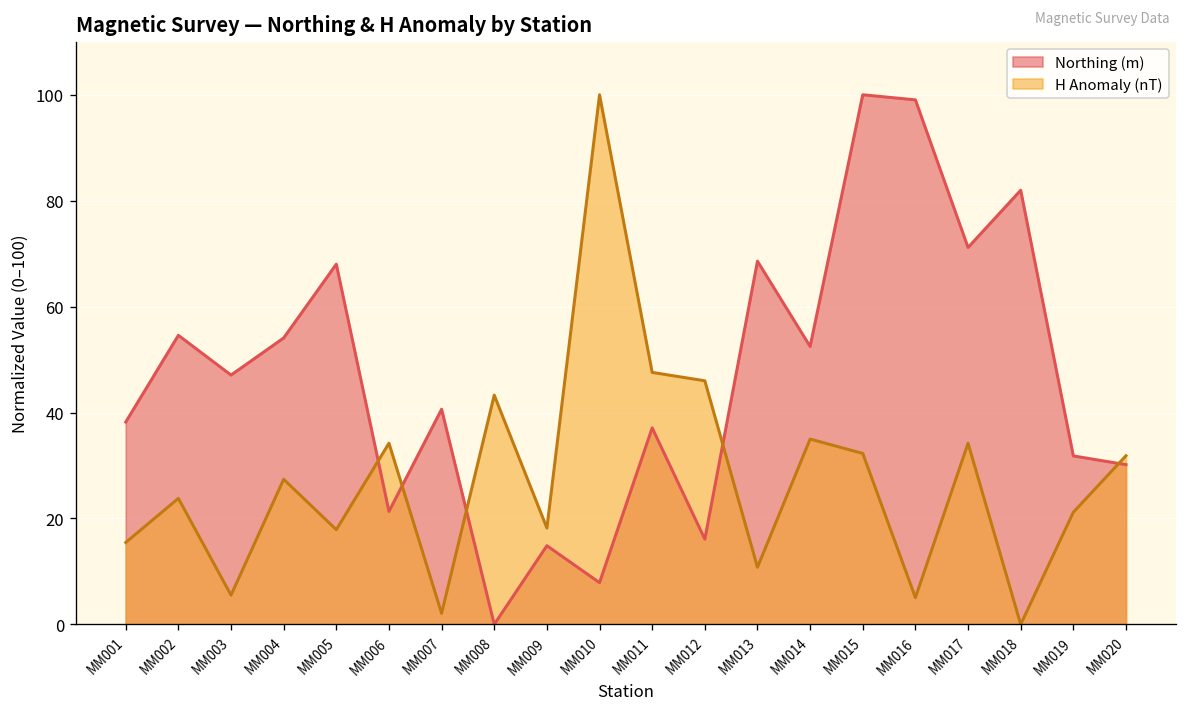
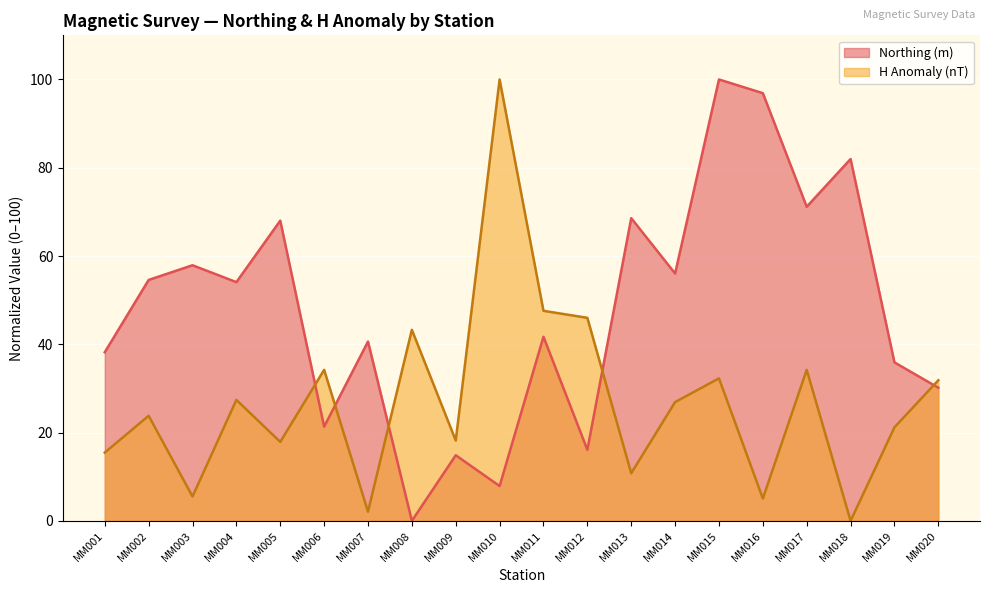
Northing (m), MM003: 47 -> 58
Northing (m), MM011: 37 -> 42
Northing (m), MM014: 52 -> 56
H Anomaly (nT), MM014: 35 -> 27
Northing (m), MM016: 99 -> 97
Northing (m), MM019: 32 -> 36
